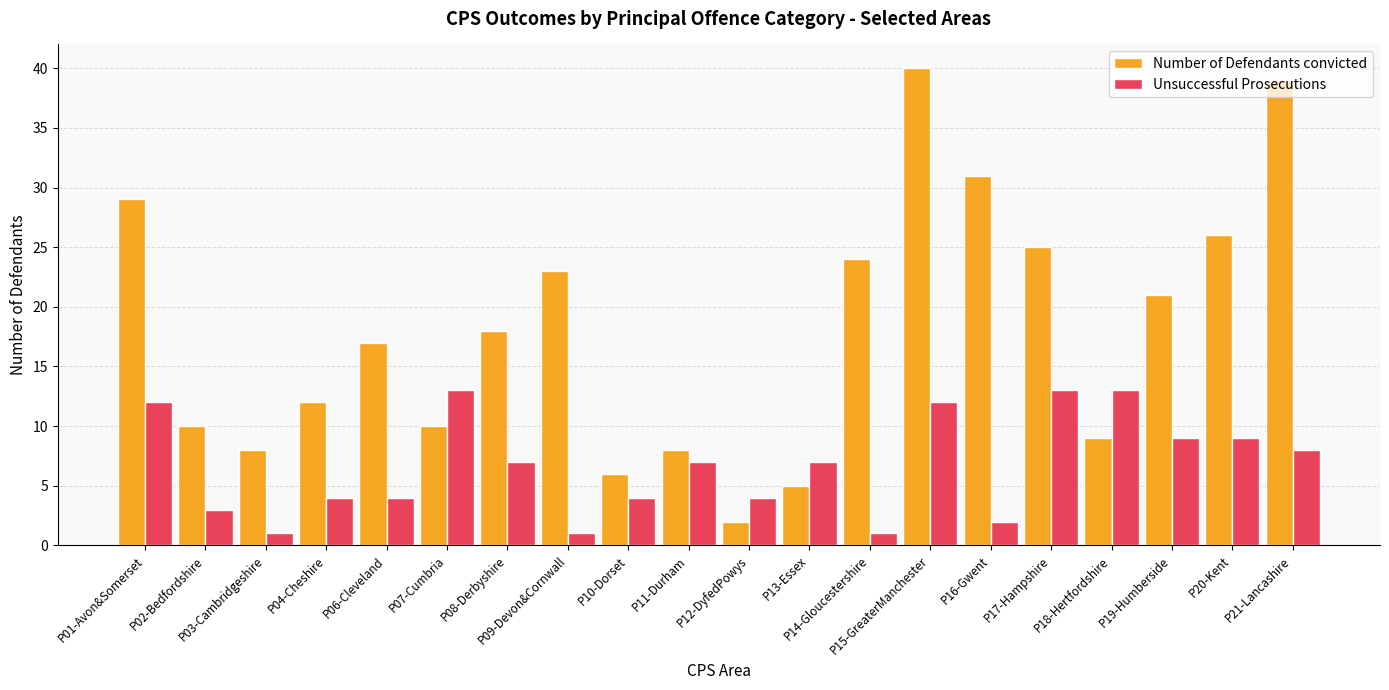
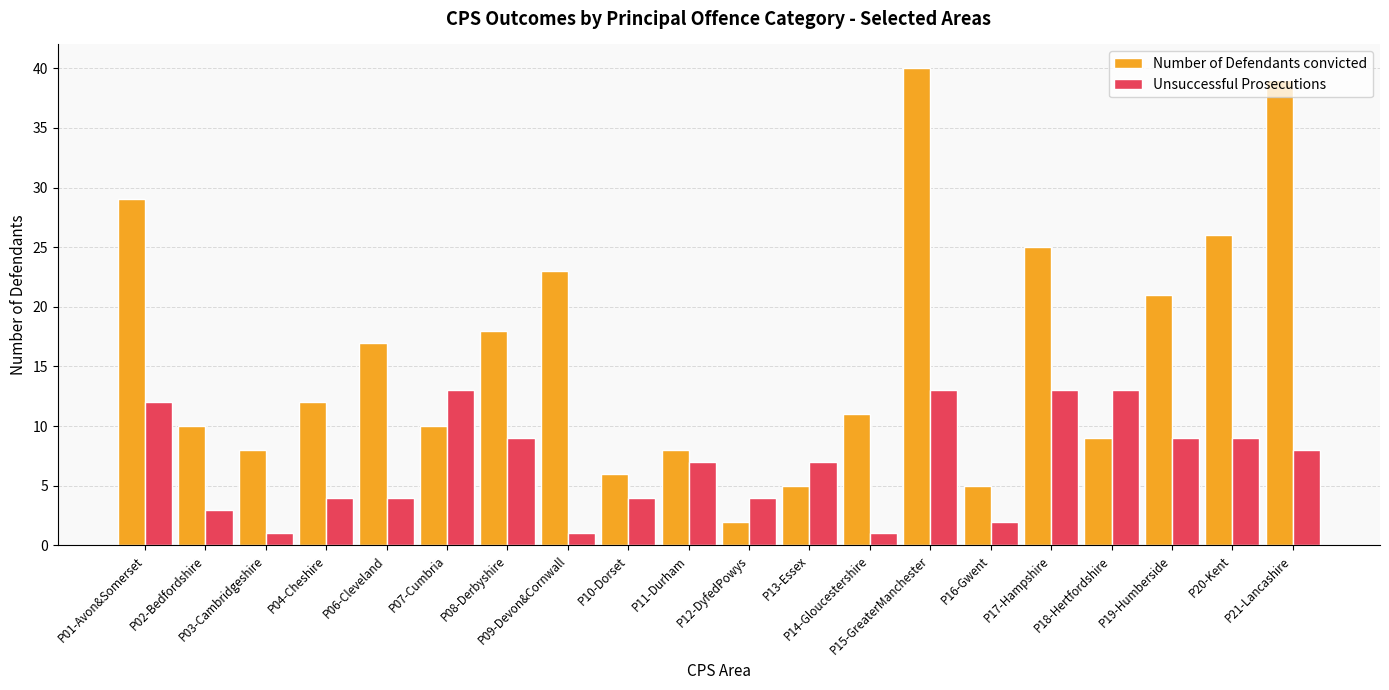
Unsuccessful Prosecutions, P08-Derbyshire: 7 -> 9
Number of Defendants convicted, P14-Gloucestershire: 24 -> 11
Unsuccessful Prosecutions, P15-GreaterManchester: 12 -> 13
Number of Defendants convicted, P16-Gwent: 31 -> 5
